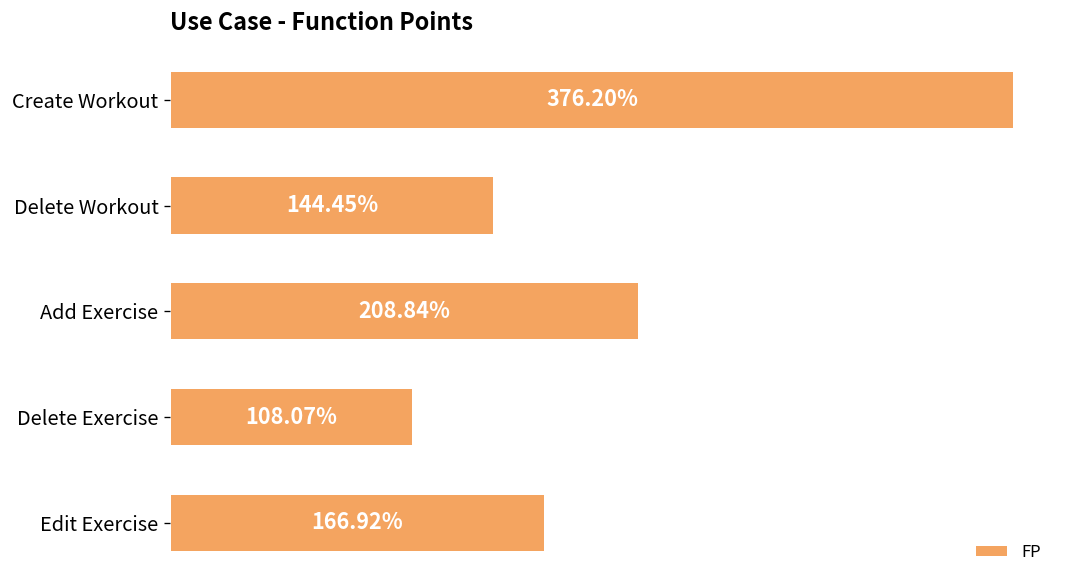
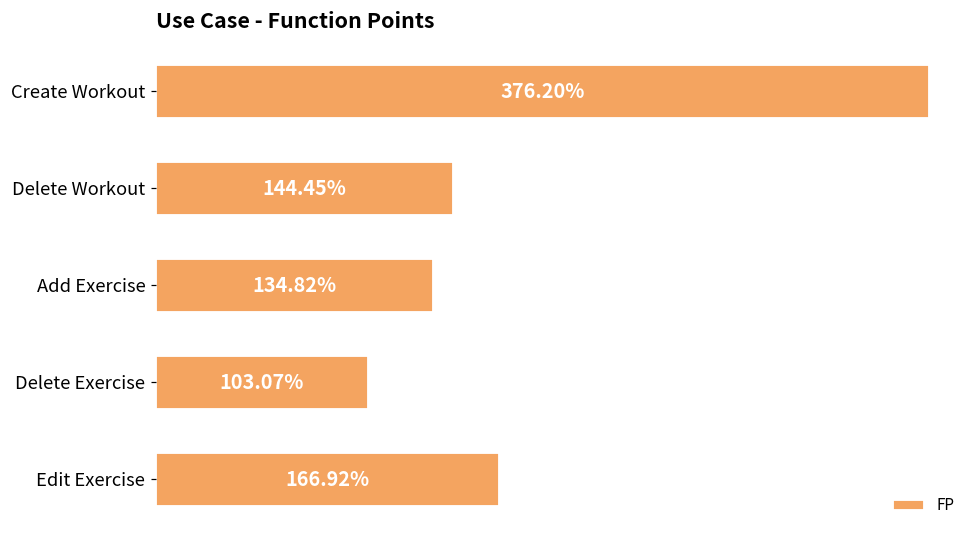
Add Exercise: 208.84% -> 134.82%
Delete Exercise: 108.07% -> 103.07%
